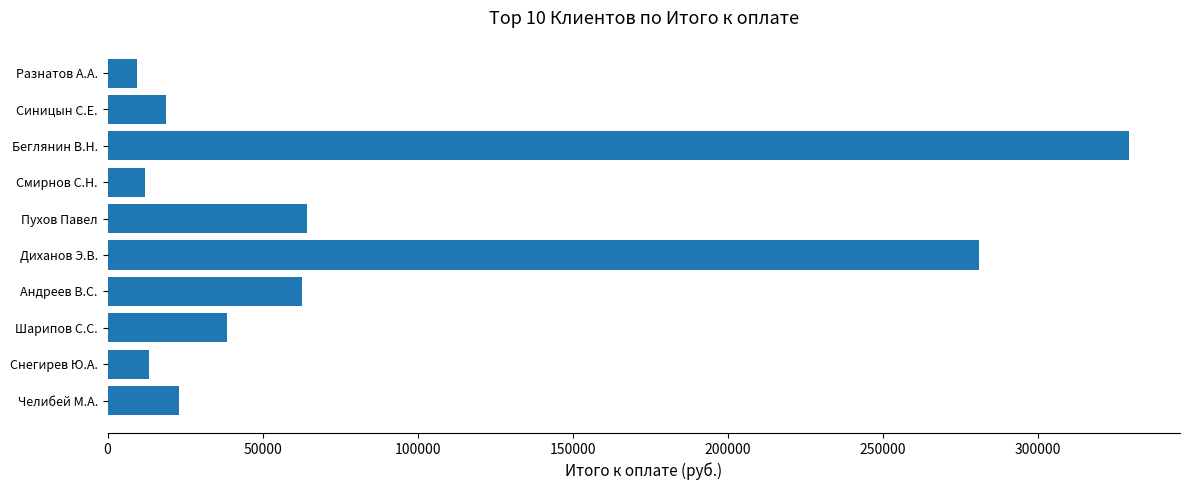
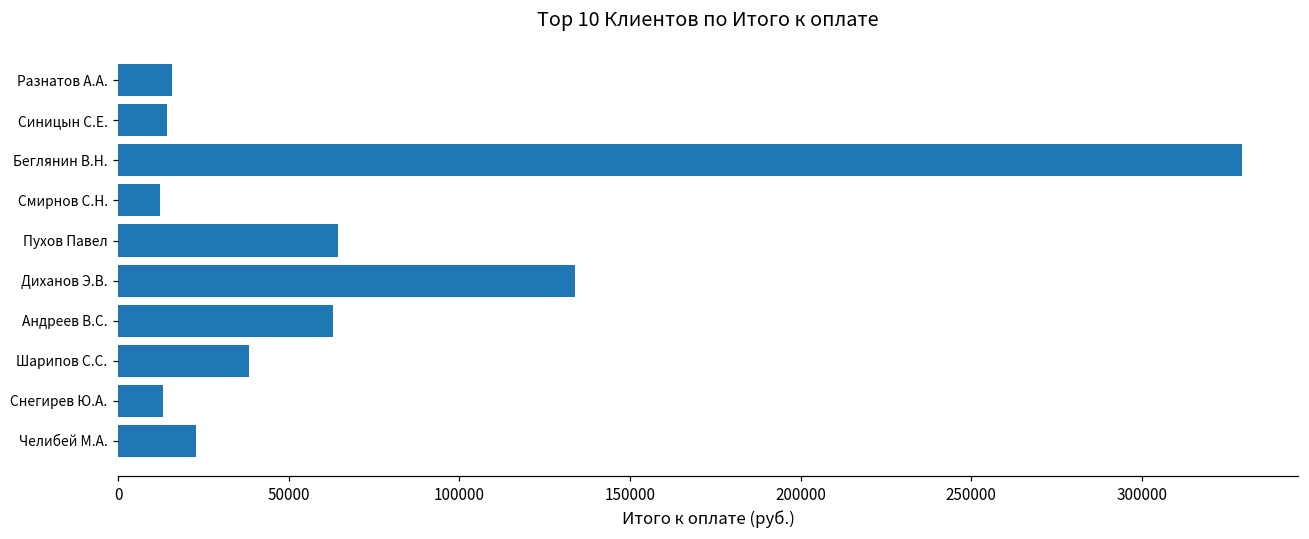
Разнатов А.А.: 9000 -> 16000
Синицын С.Е.: 19000 -> 14000
Диханов Э.В.: 281000 -> 134000
